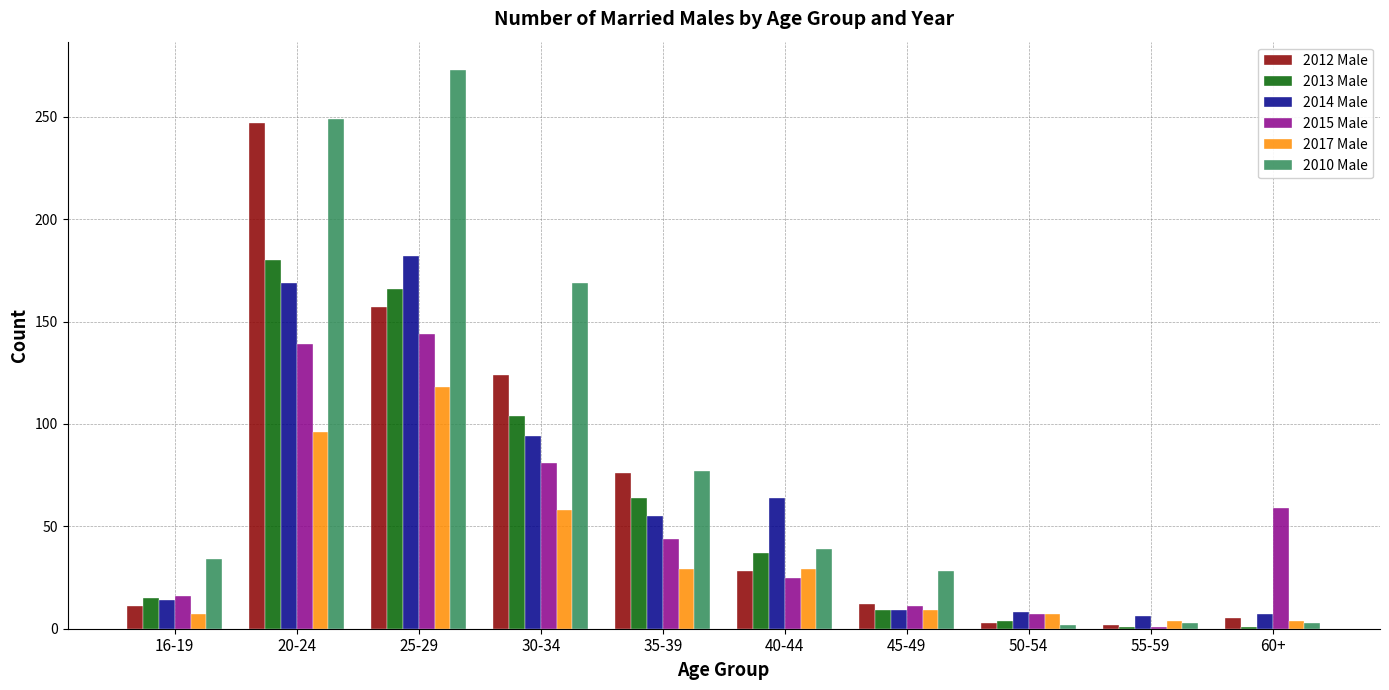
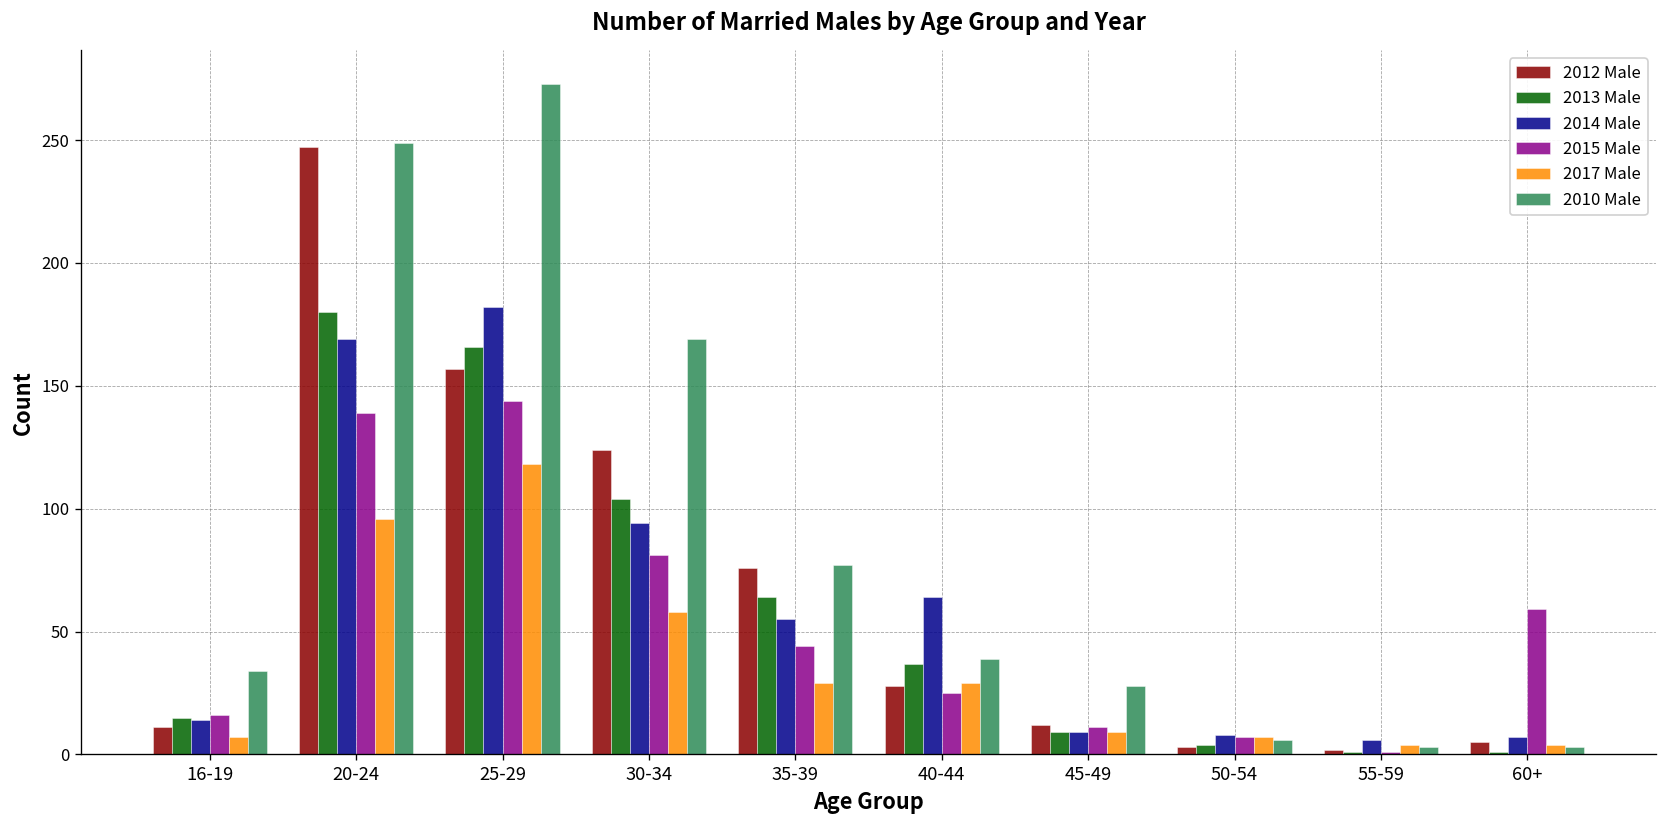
2010 Male, 50-54: 2 -> 6
